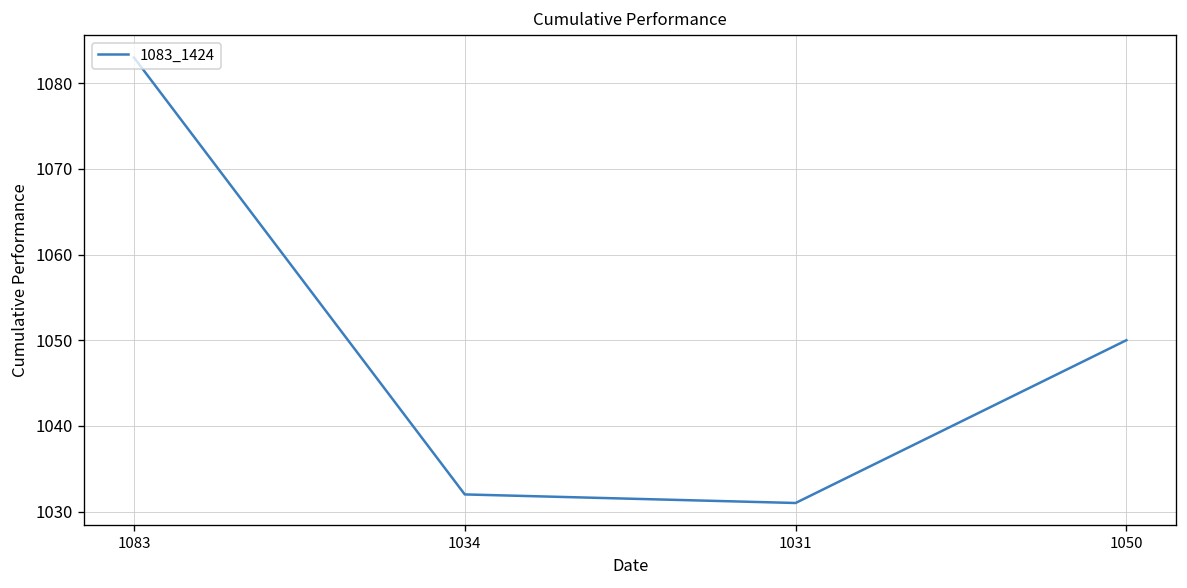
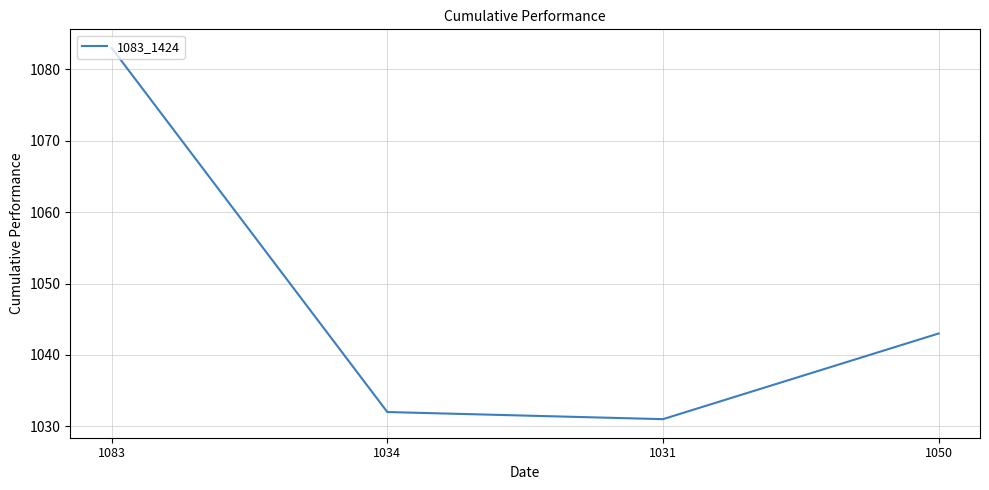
1050: 1050 -> 1043
